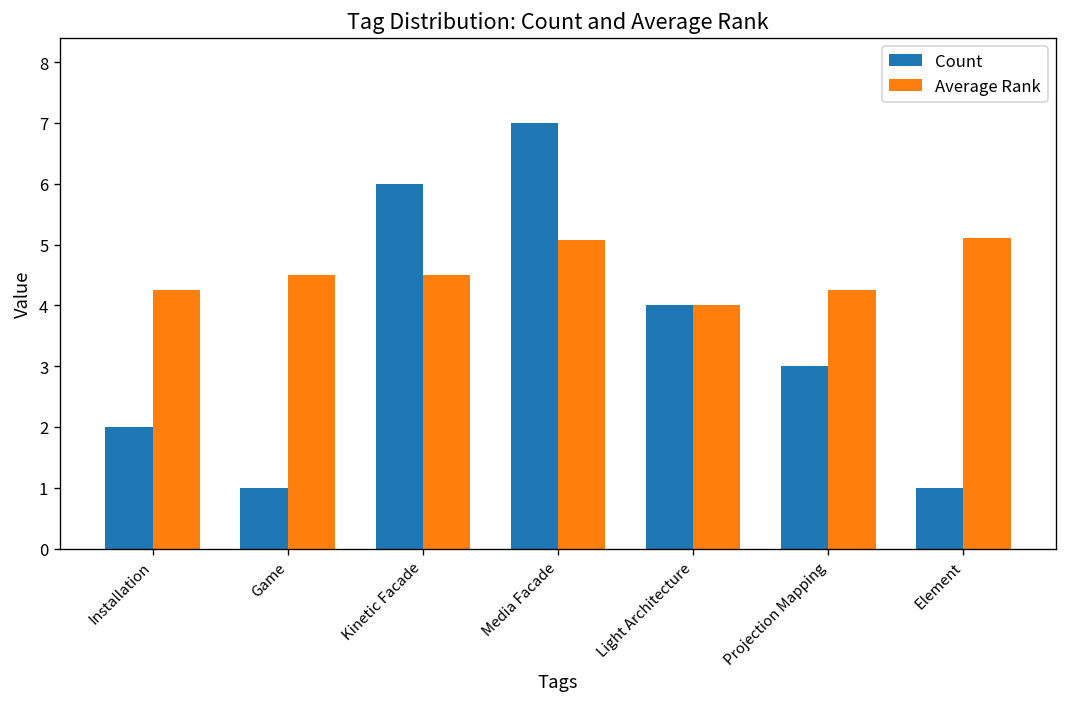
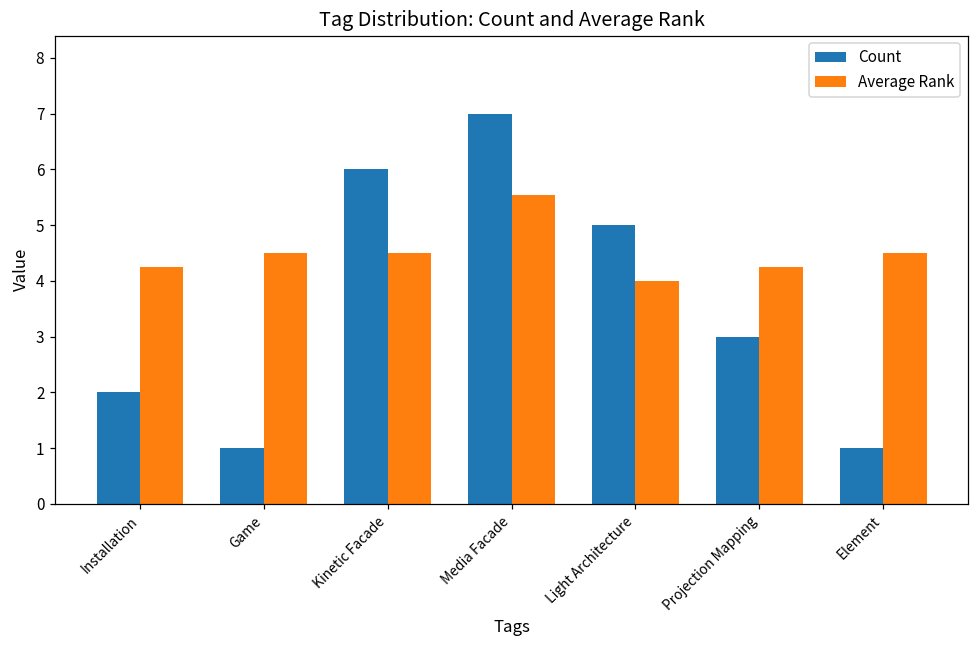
Average Rank, Media Facade: 5.1 -> 5.5
Count, Light Architecture: 4 -> 5
Average Rank, Element: 5.1 -> 4.5
